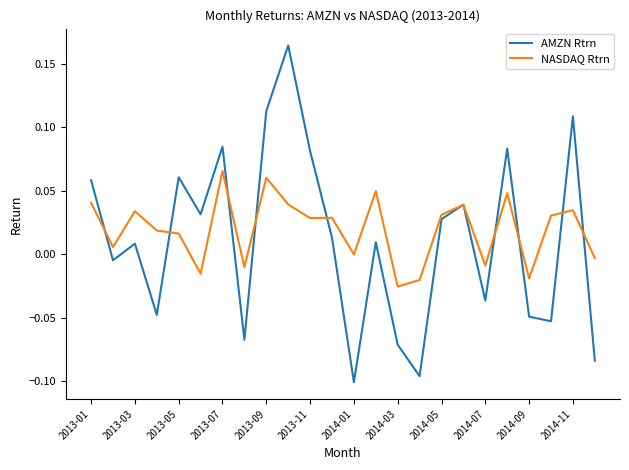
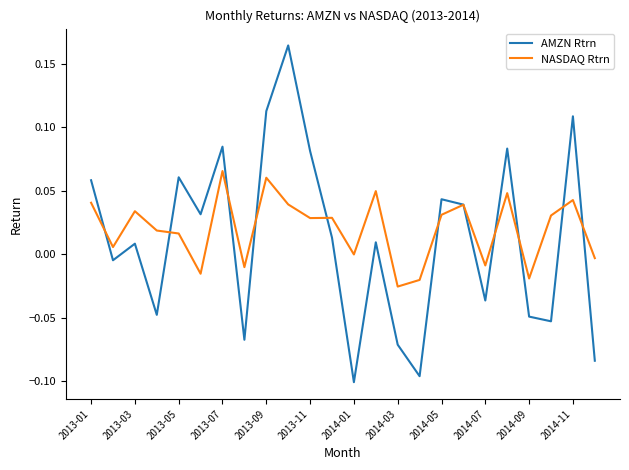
AMZN Rtrn, 2014-05: 0.028 -> 0.043
NASDAQ Rtrn, 2014-11: 0.035 -> 0.043
